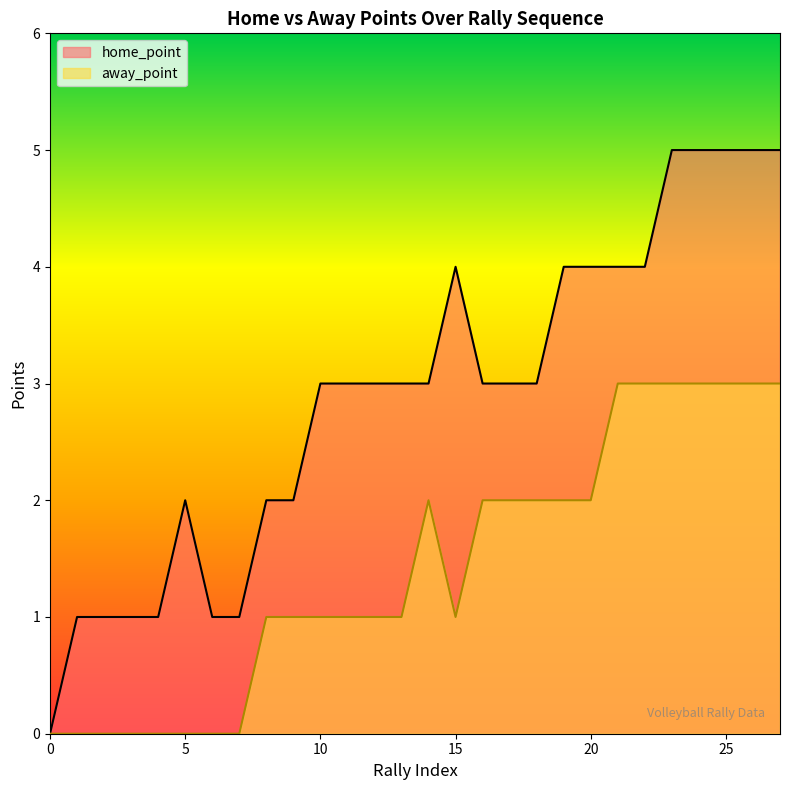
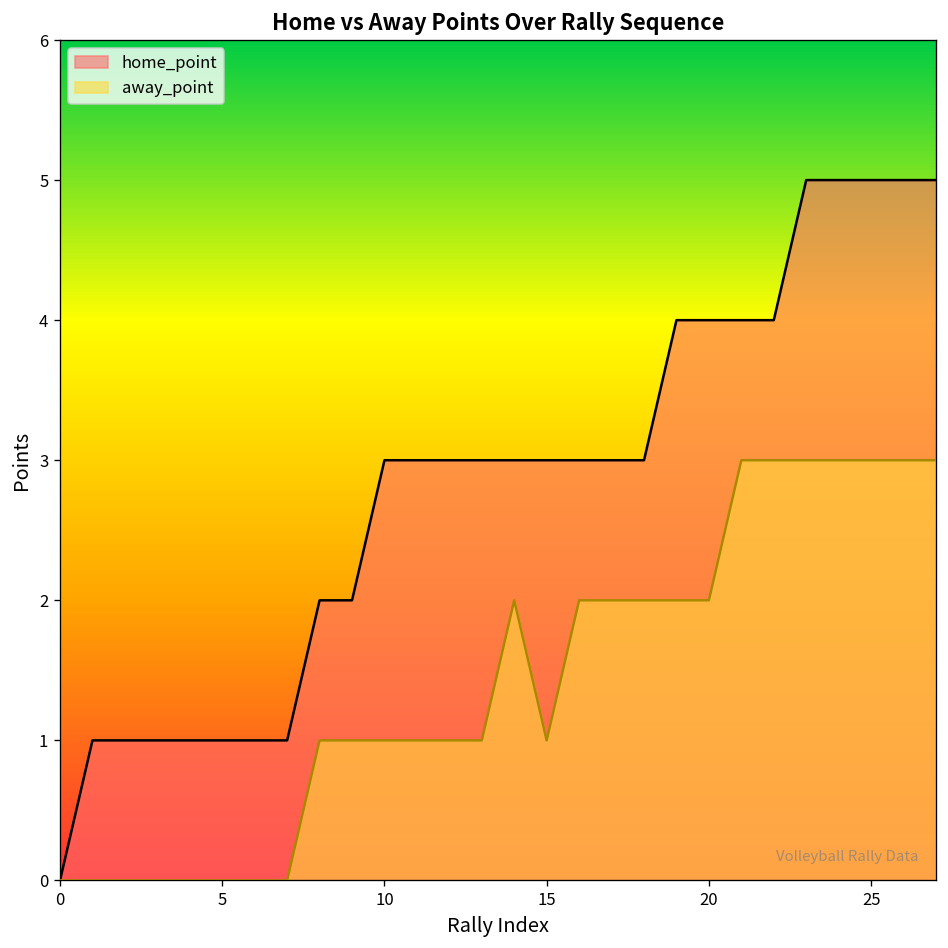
home_point, 5: 2 -> 1
home_point, 15: 4 -> 3
